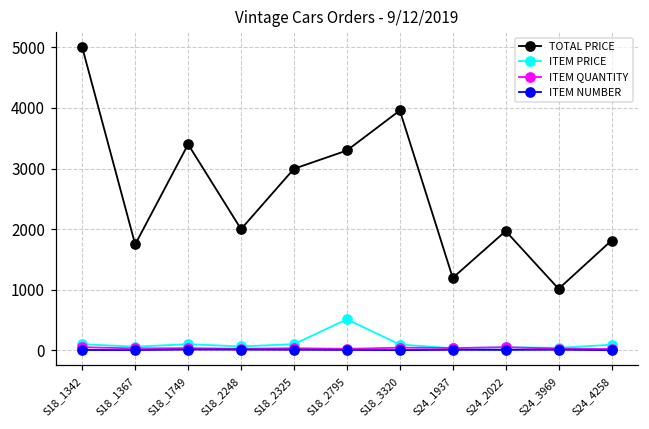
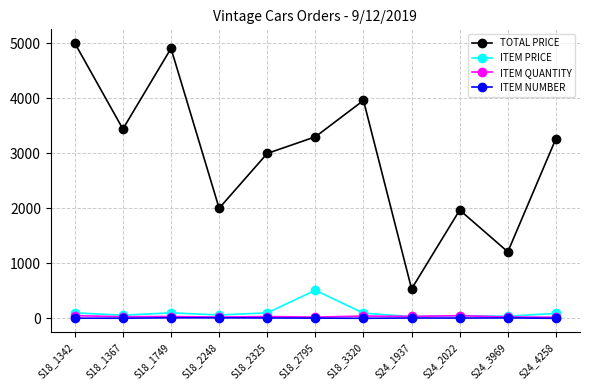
TOTAL PRICE, S18_1367: 1700 -> 3400
TOTAL PRICE, S18_1749: 3400 -> 4900
TOTAL PRICE, S24_1937: 1200 -> 500
TOTAL PRICE, S24_3969: 1000 -> 1200
TOTAL PRICE, S24_4258: 1800 -> 3300
